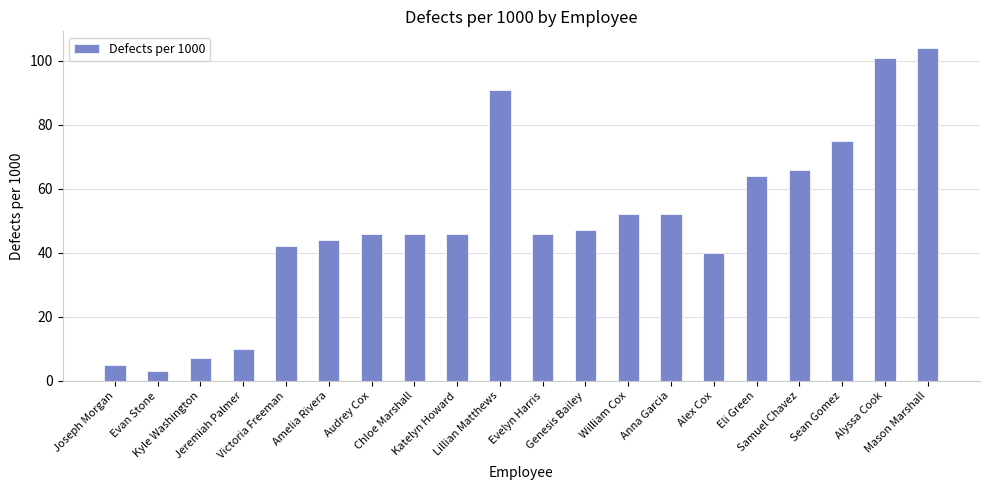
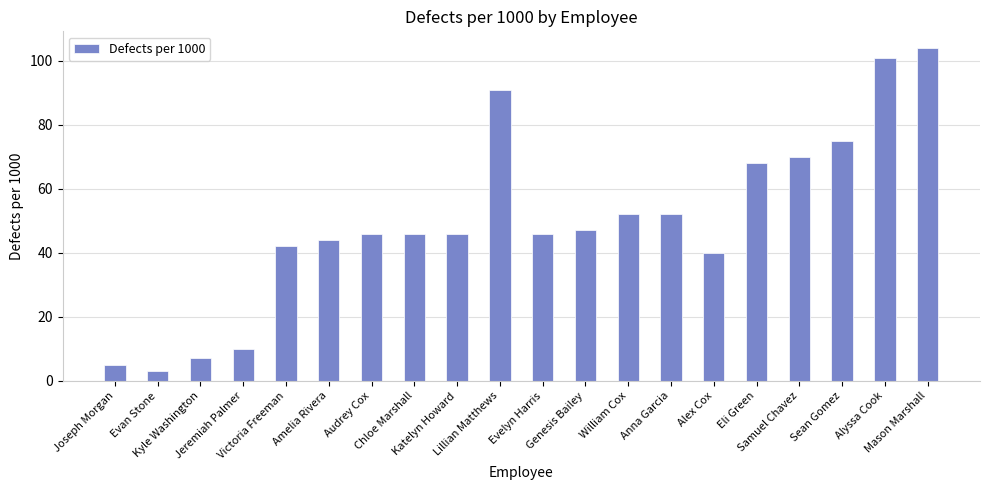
Eli Green: 64 -> 68
Samuel Chavez: 66 -> 70
